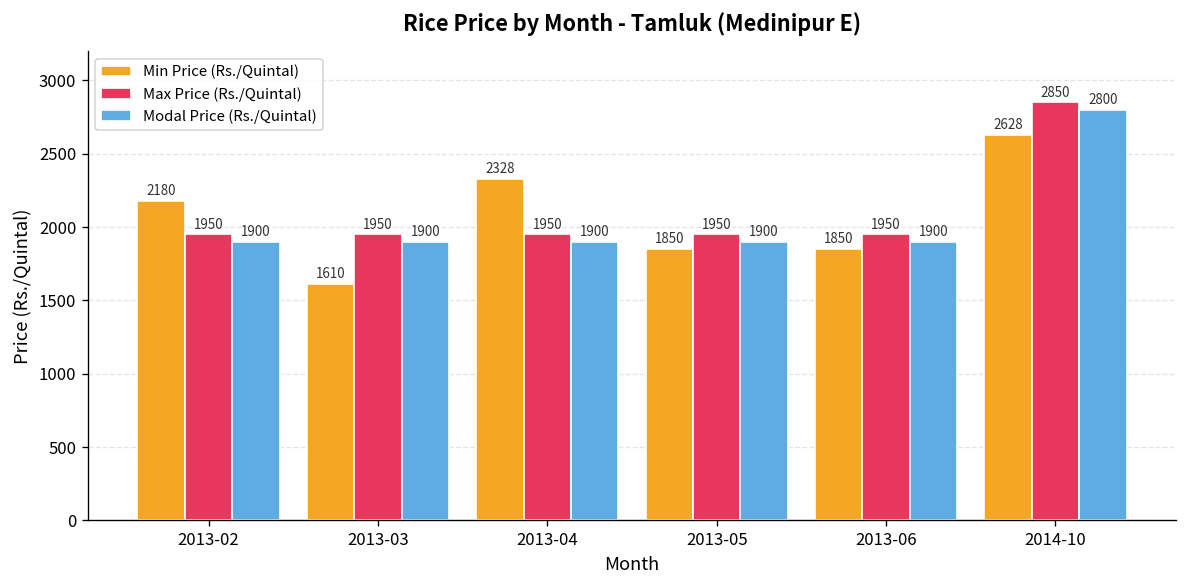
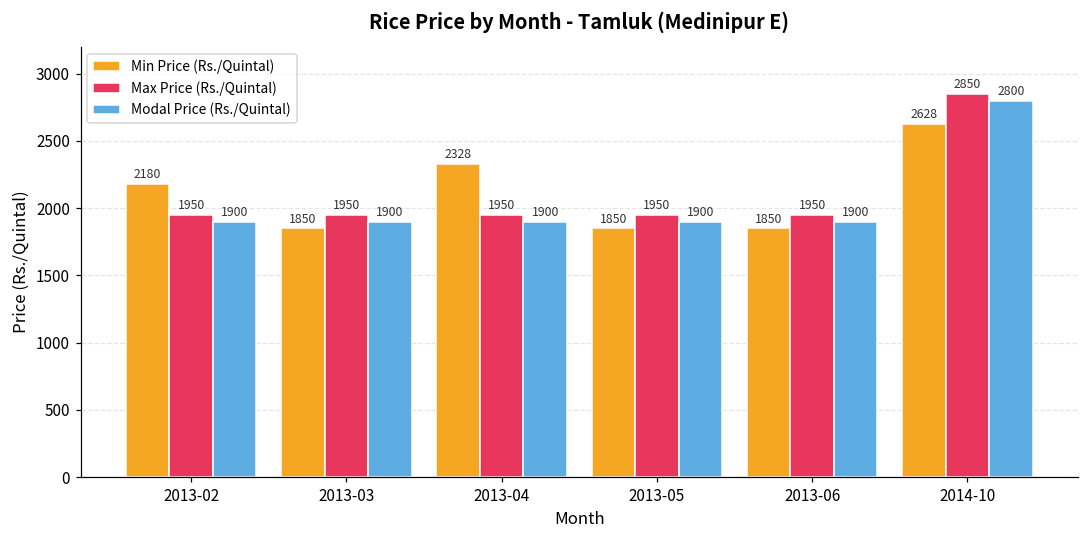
Min Price (Rs./Quintal), 2013-03: 1610 -> 1850
